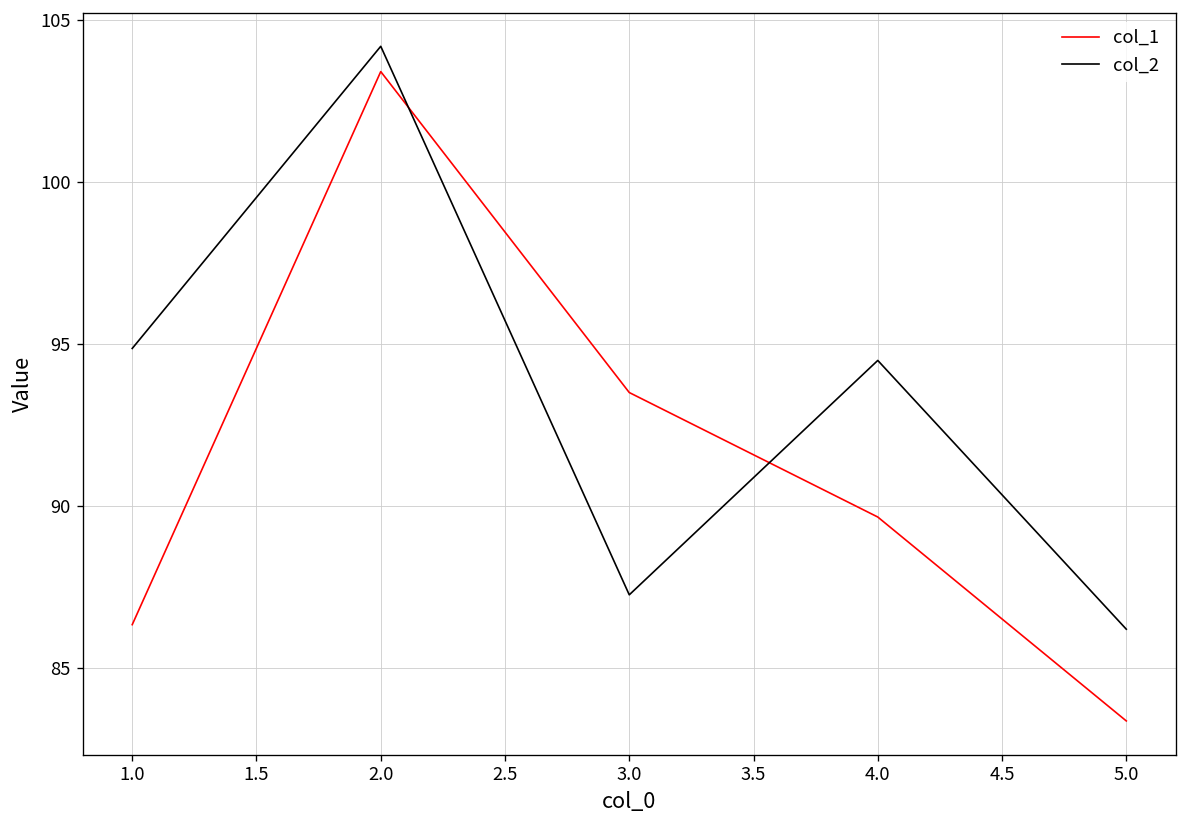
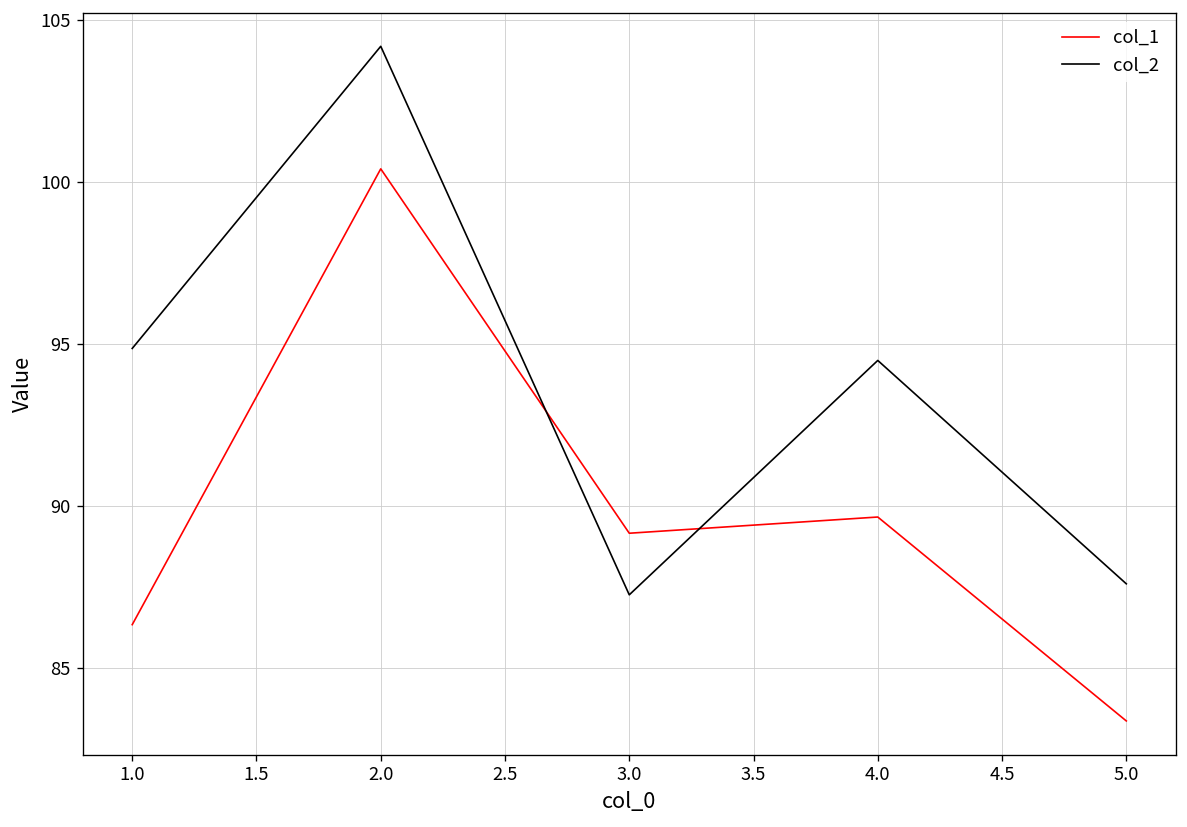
col_1, 2.0: 103.4 -> 100.4
col_1, 3.0: 93.5 -> 89.2
col_2, 5.0: 86.2 -> 87.6
